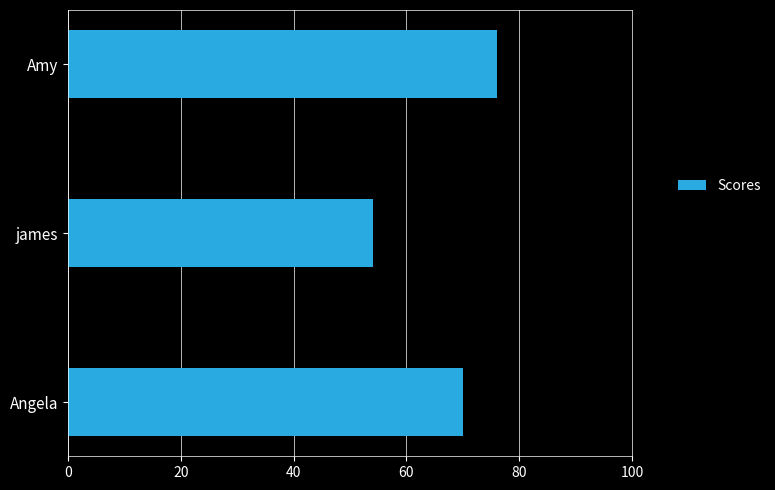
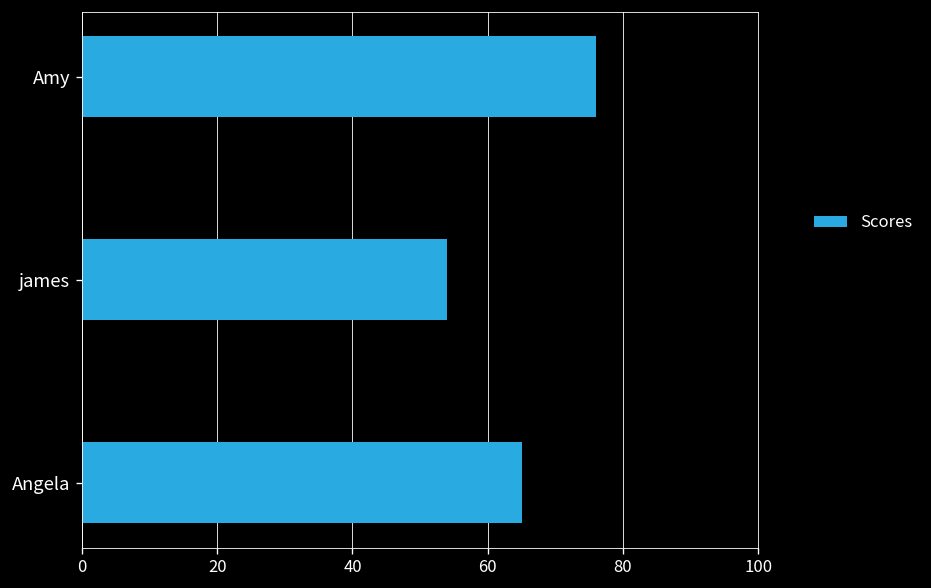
Angela: 70 -> 65
